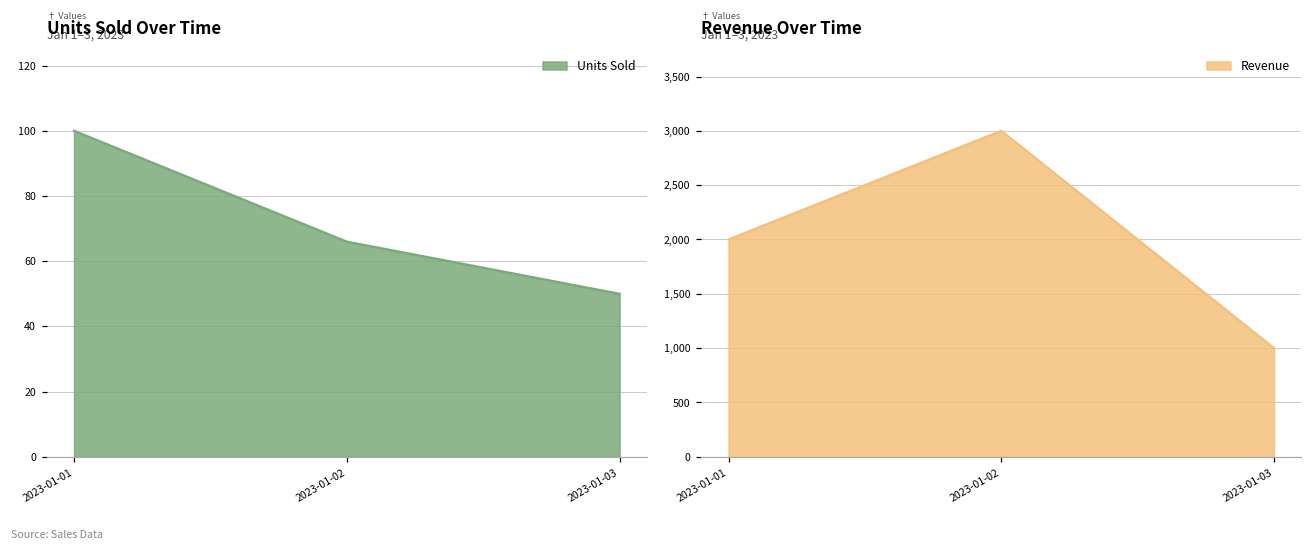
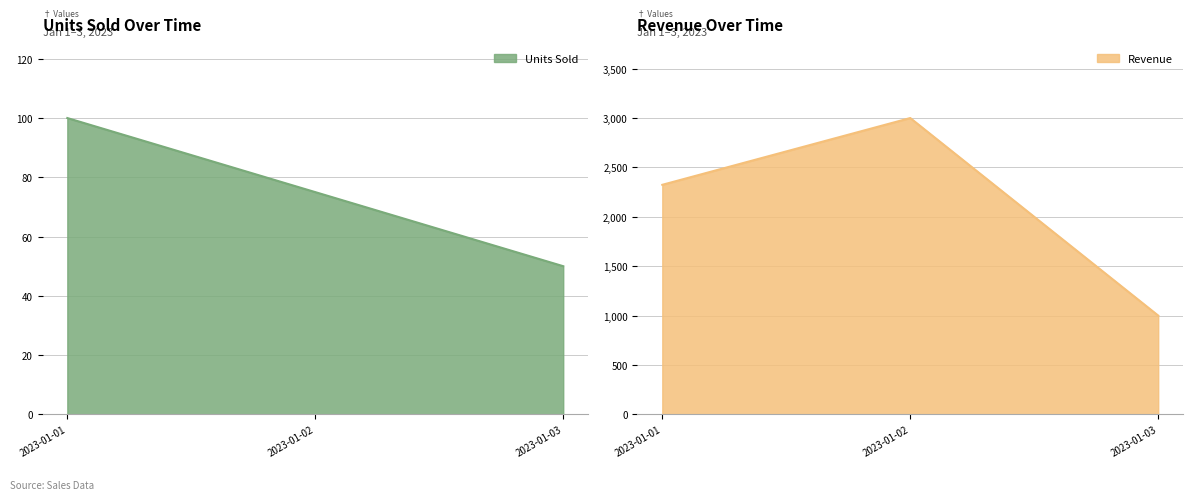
Units Sold Over Time, 2023-01-02: 66 -> 75
Revenue Over Time, 2023-01-01: 2,000 -> 2,300
